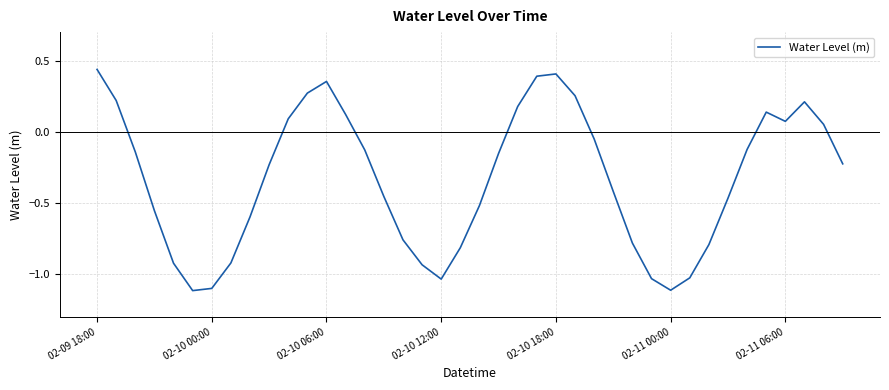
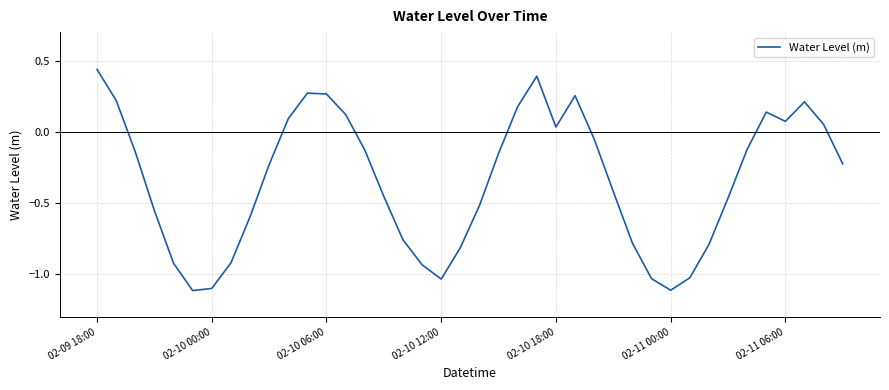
02-10 06:00: 0.35 -> 0.27
02-10 18:00: 0.41 -> 0.03
